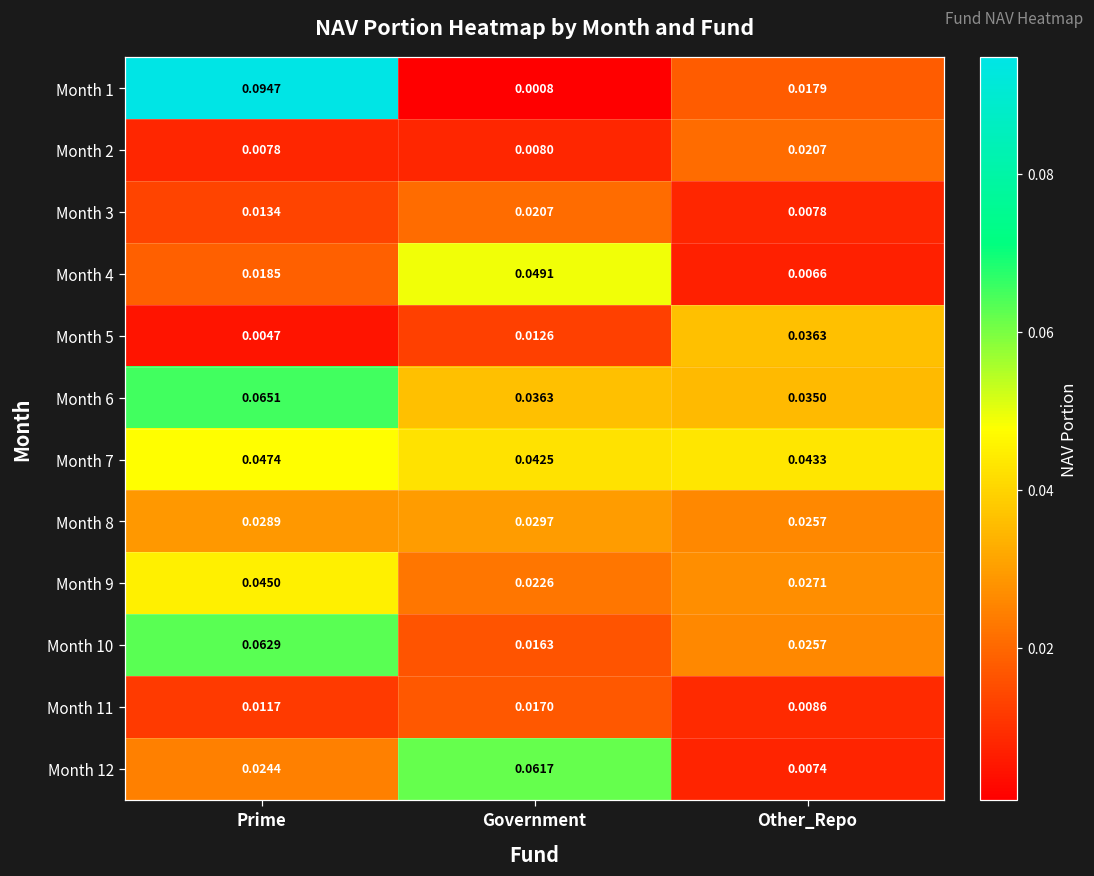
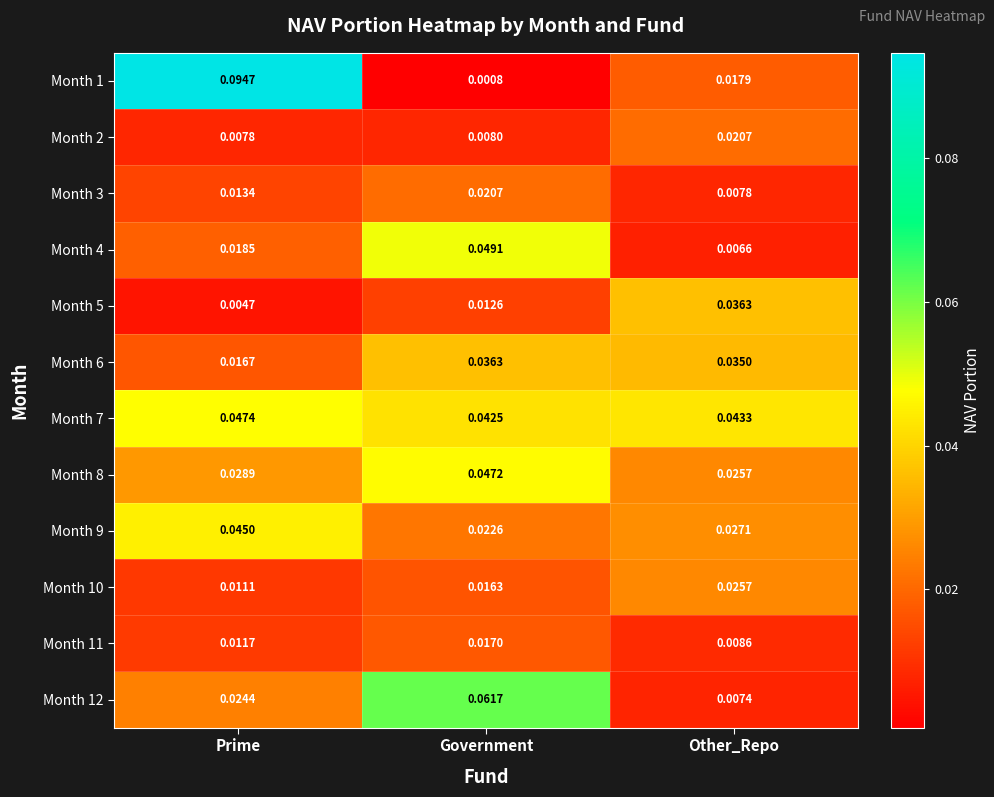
Month 6, Prime: 0.0651 -> 0.0167
Month 8, Government: 0.0297 -> 0.0472
Month 10, Prime: 0.0629 -> 0.0111
